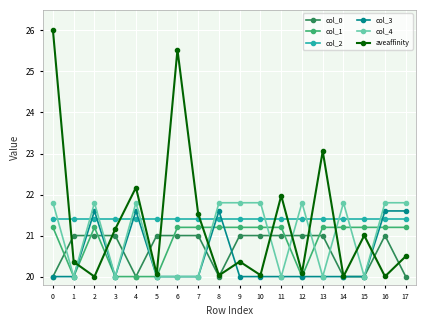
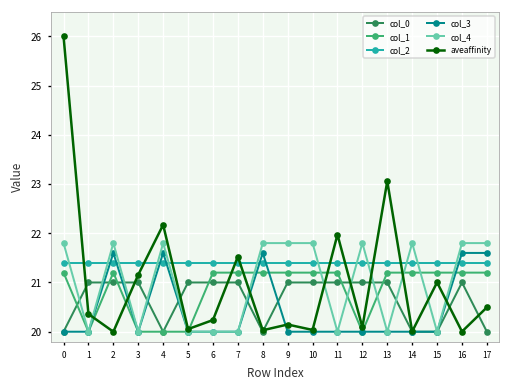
aveaffinity, 6: 25.5 -> 20.2
aveaffinity, 9: 20.4 -> 20.1
